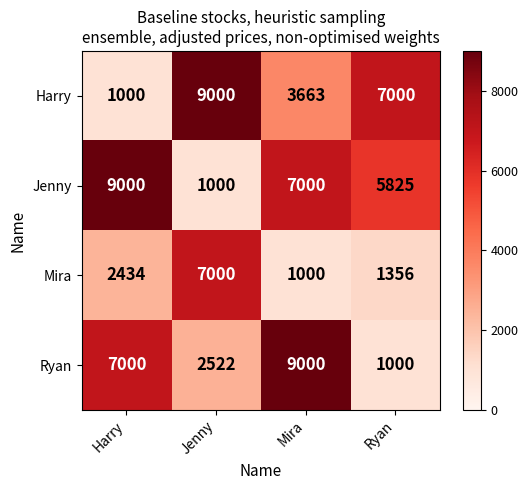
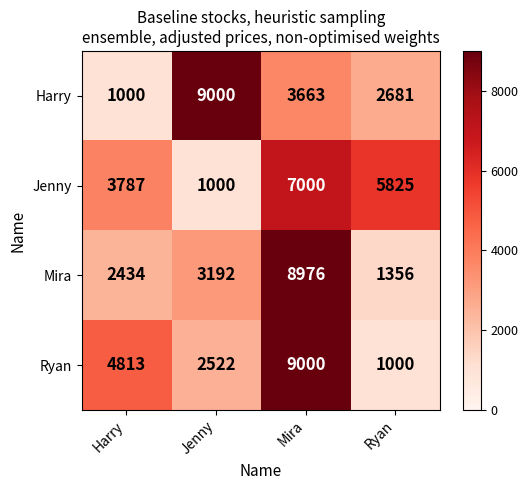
Harry, Ryan: 7000 -> 2681
Jenny, Harry: 9000 -> 3787
Mira, Jenny: 7000 -> 3192
Mira, Mira: 1000 -> 8976
Ryan, Harry: 7000 -> 4813
